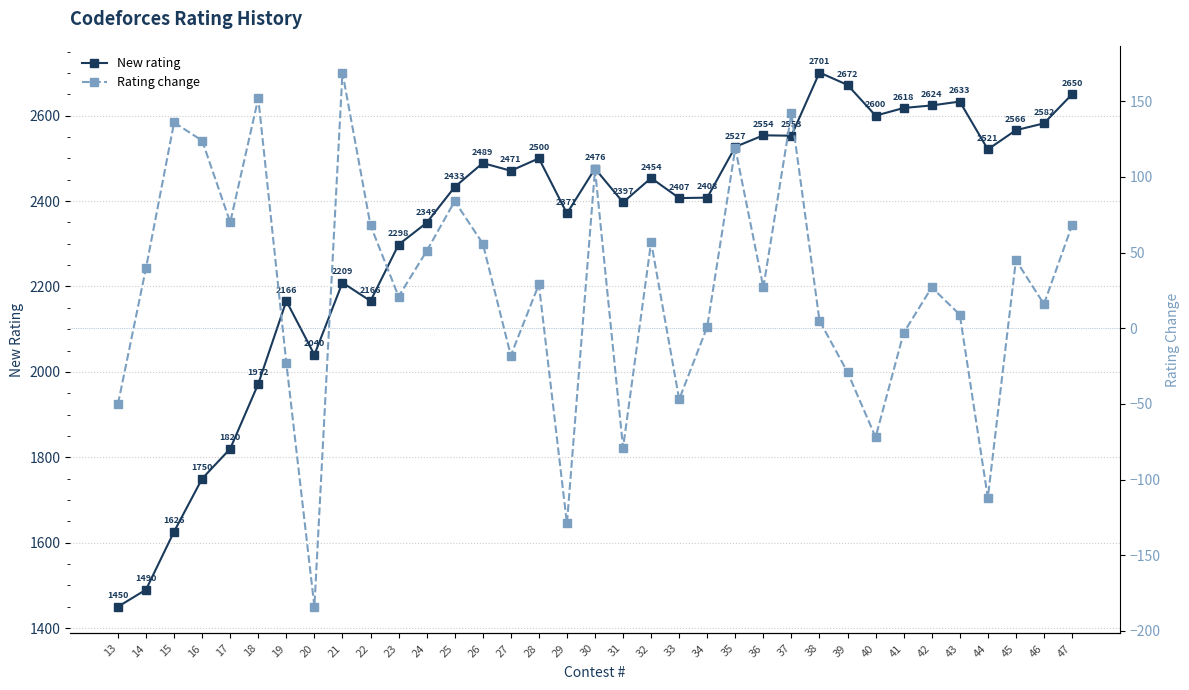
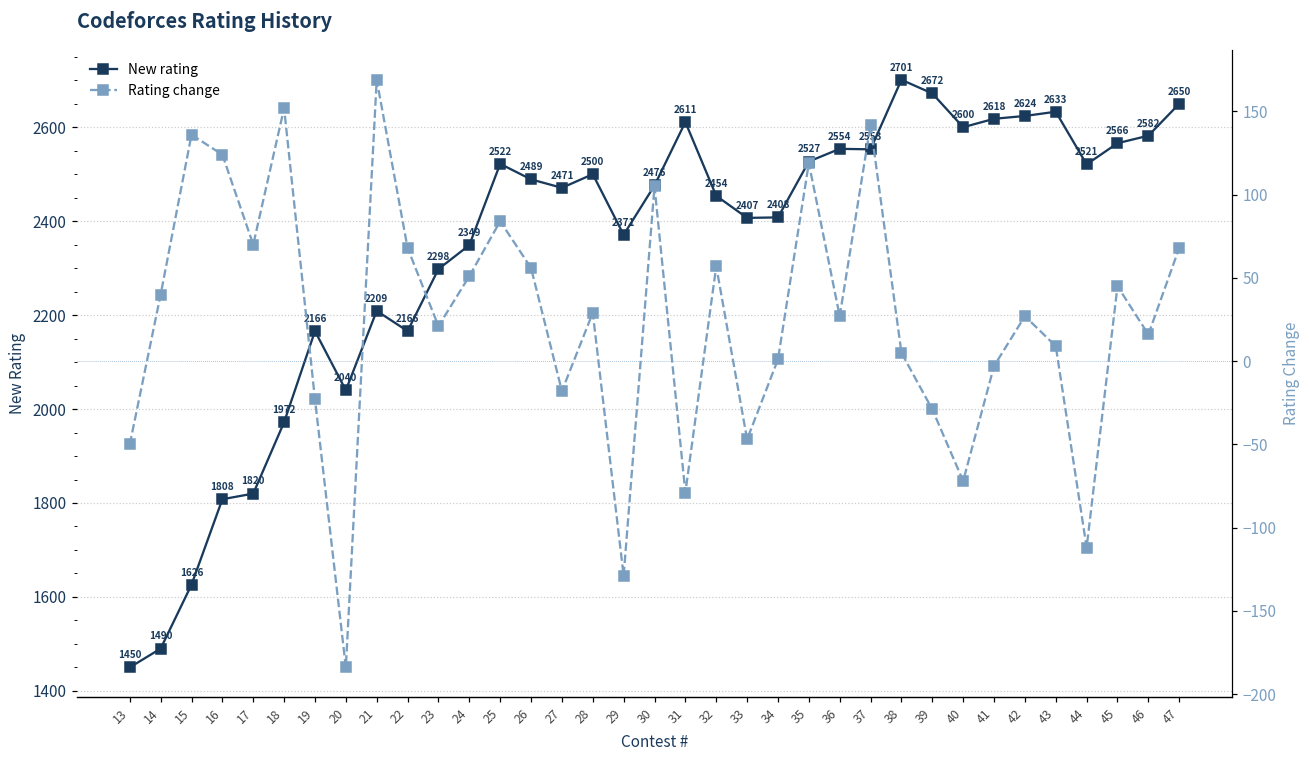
New rating, 16: 1750 -> 1808
New rating, 25: 2433 -> 2522
New rating, 31: 2397 -> 2611
